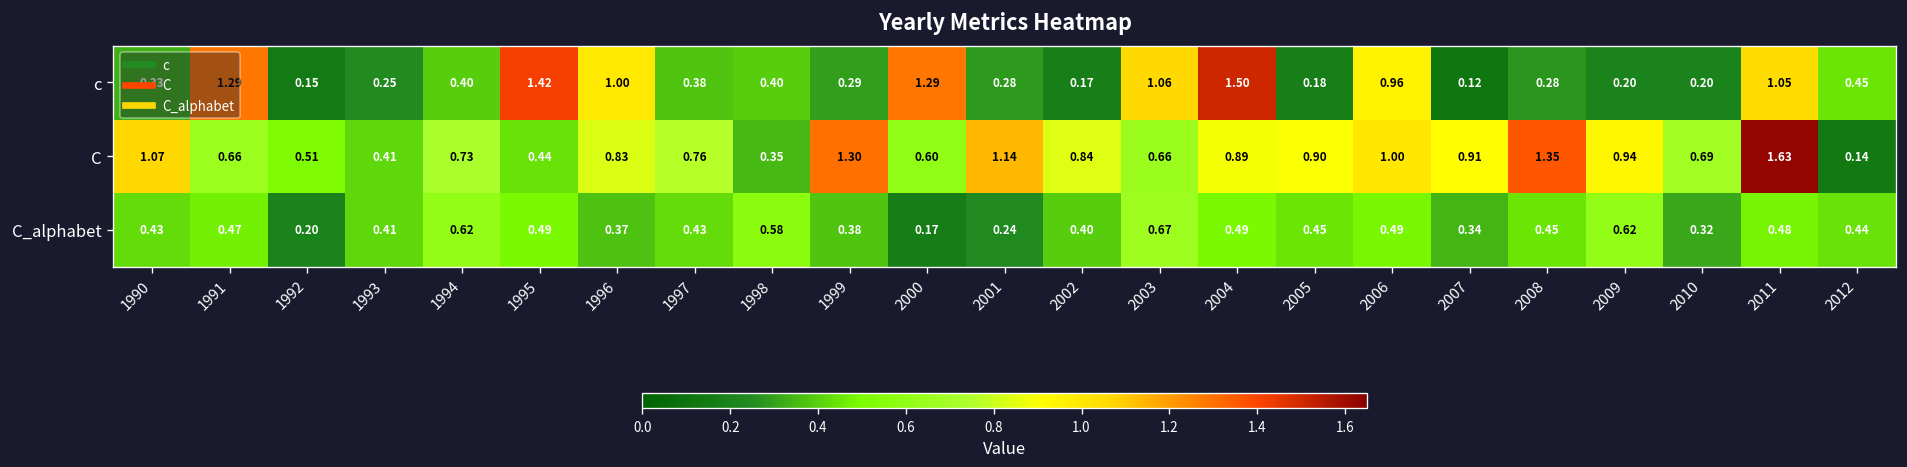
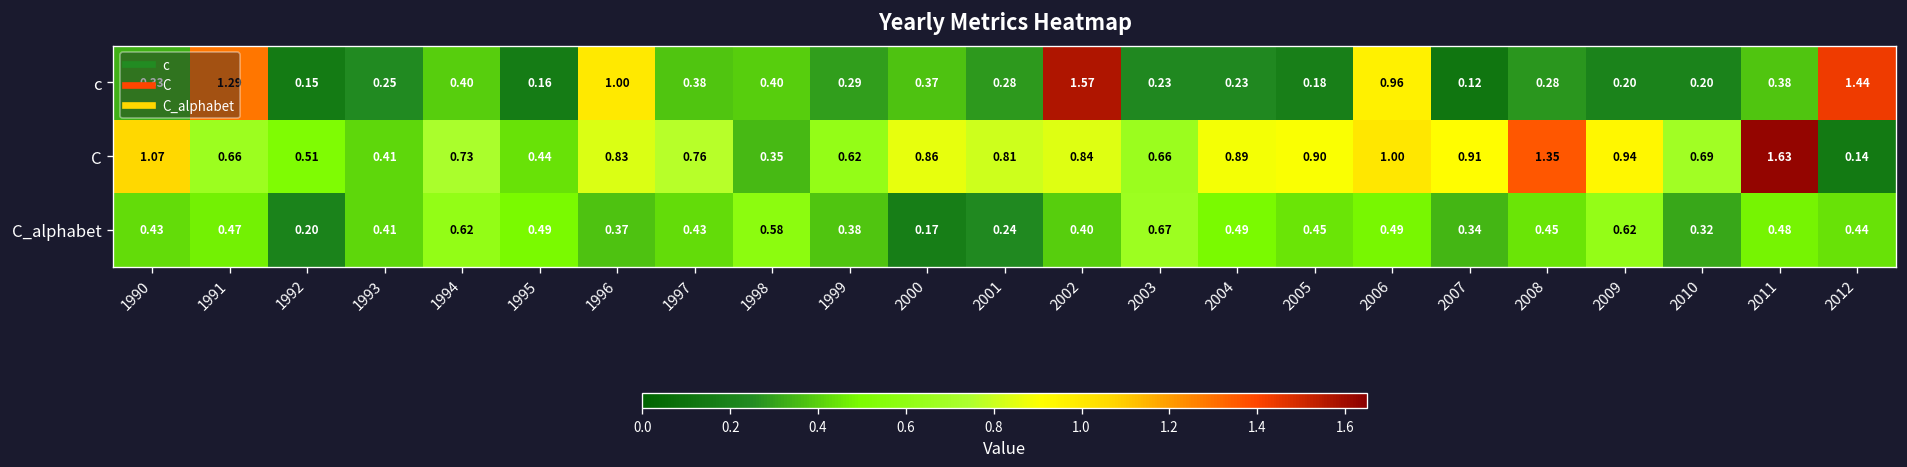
c, 1995: 1.42 -> 0.16
c, 2000: 1.29 -> 0.37
c, 2002: 0.17 -> 1.57
c, 2003: 1.06 -> 0.23
c, 2004: 1.50 -> 0.23
c, 2011: 1.05 -> 0.38
c, 2012: 0.45 -> 1.44
C, 1999: 1.30 -> 0.62
C, 2000: 0.60 -> 0.86
C, 2001: 1.14 -> 0.81
